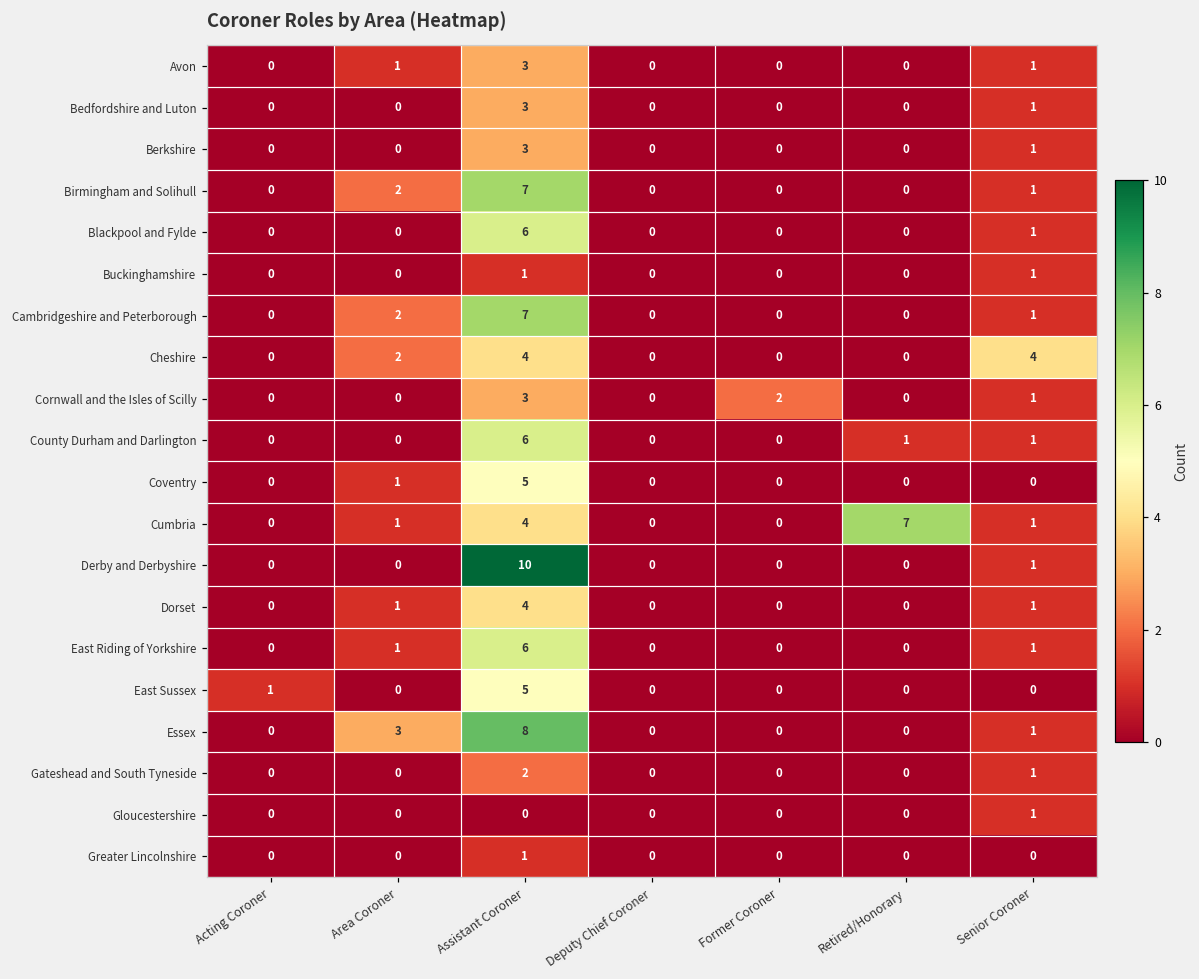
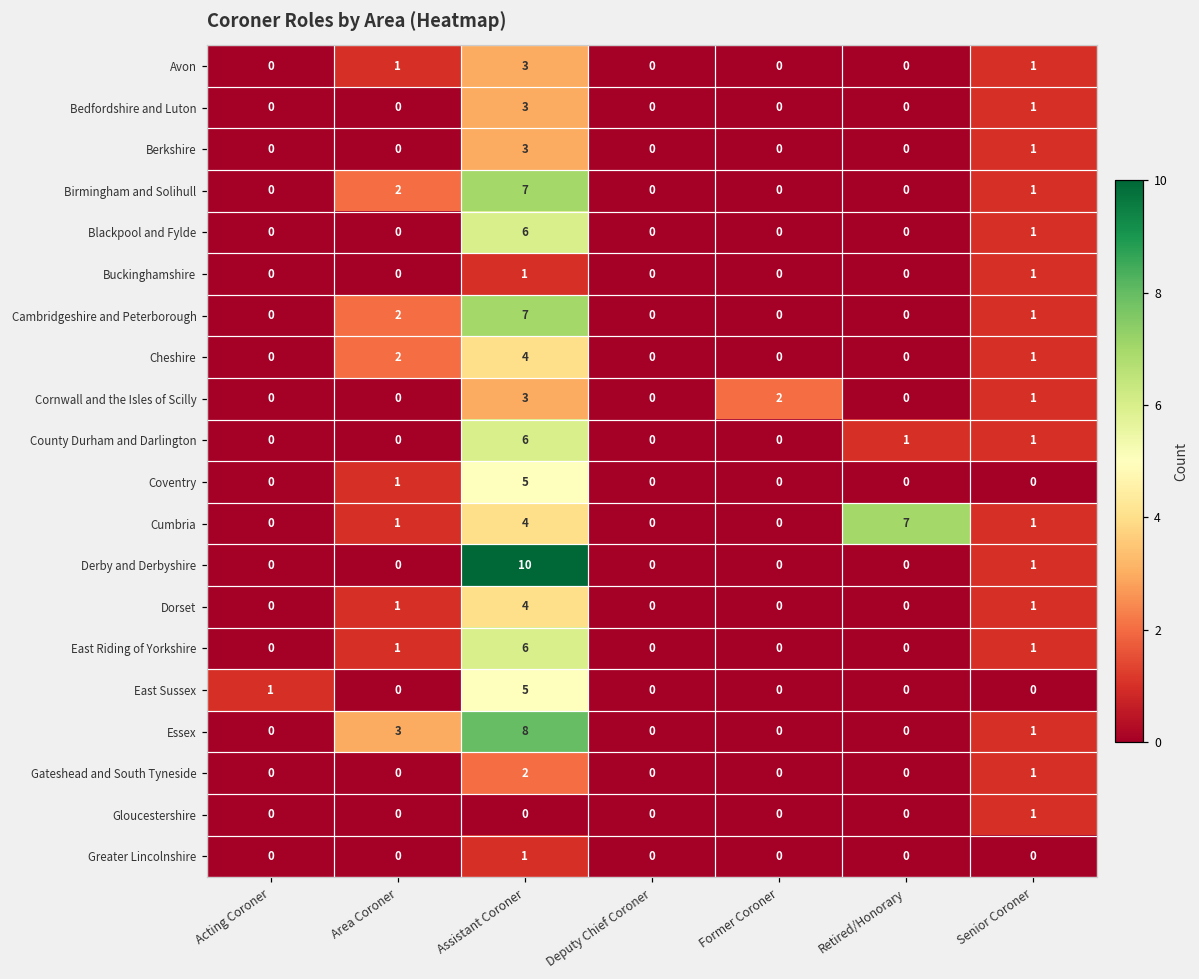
Cheshire, Senior Coroner: 4 -> 1
